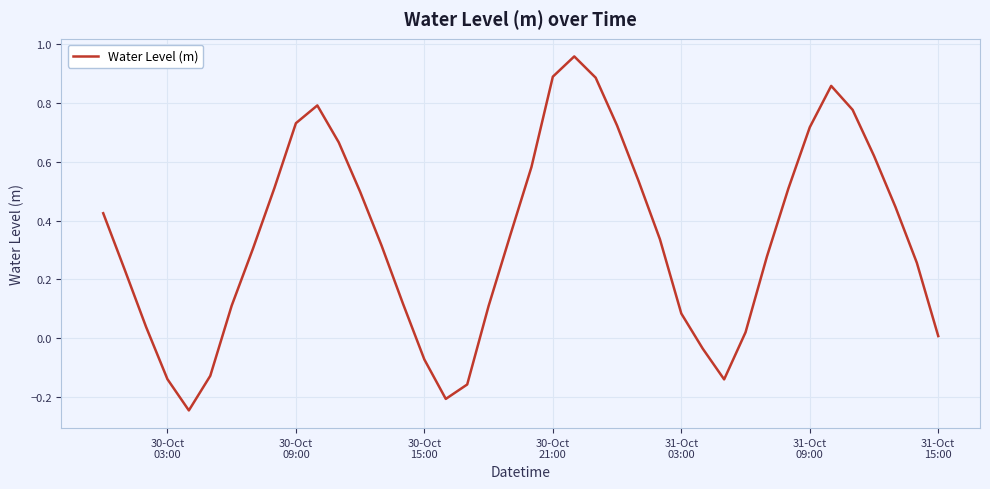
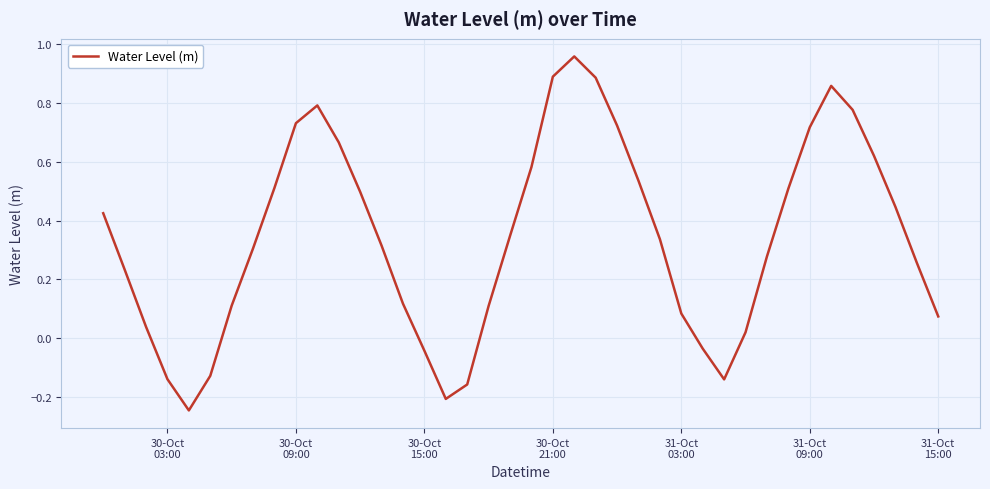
30-Oct 15:00: -0.07 -> -0.04
31-Oct 15:00: 0.01 -> 0.07
